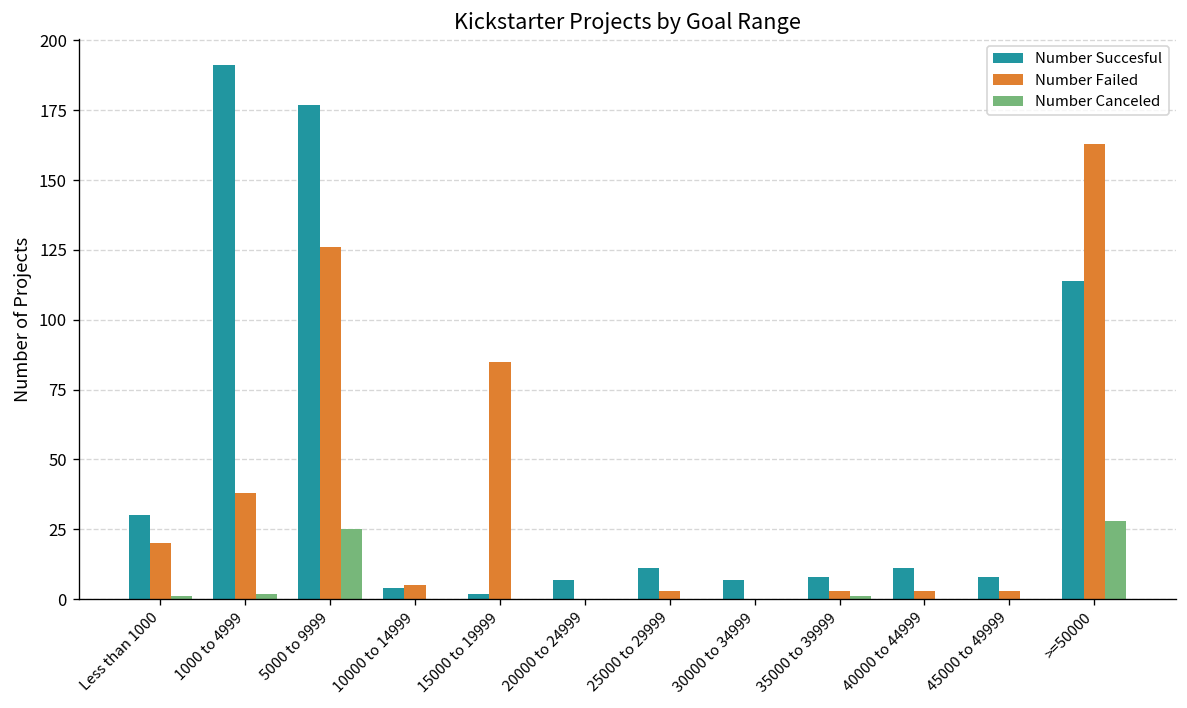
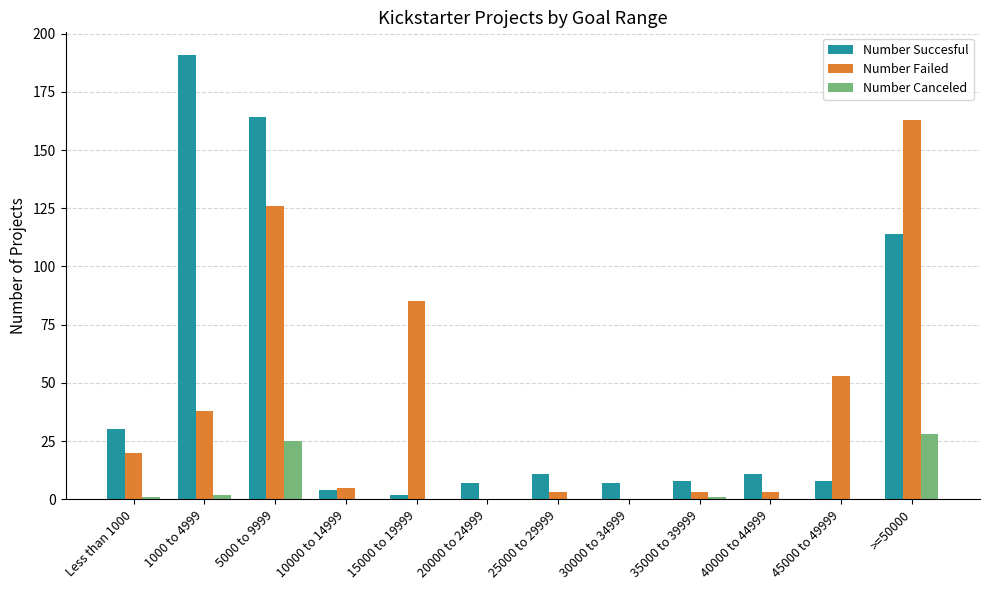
Number Succesful, 5000 to 9999: 177 -> 164
Number Failed, 45000 to 49999: 3 -> 53
